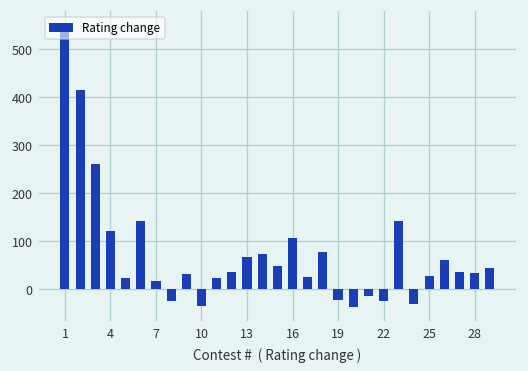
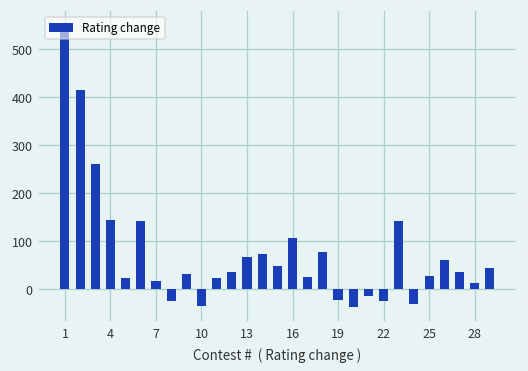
4: 120 -> 140
28: 30 -> 10
